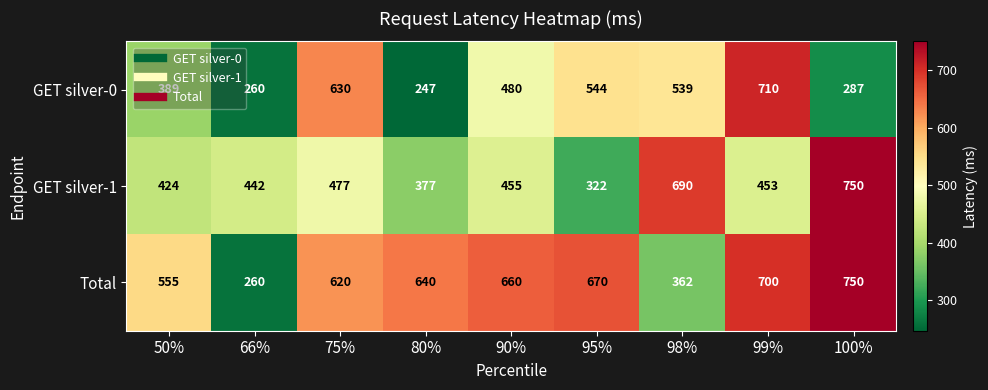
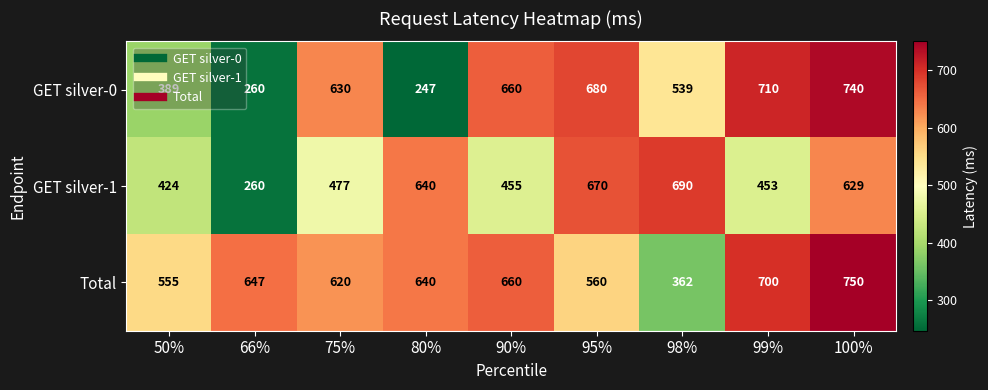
GET silver-0, 90%: 480 -> 660
GET silver-0, 95%: 544 -> 680
GET silver-0, 100%: 287 -> 740
GET silver-1, 66%: 442 -> 260
GET silver-1, 80%: 377 -> 640
GET silver-1, 95%: 322 -> 670
GET silver-1, 100%: 750 -> 629
Total, 66%: 260 -> 647
Total, 95%: 670 -> 560
